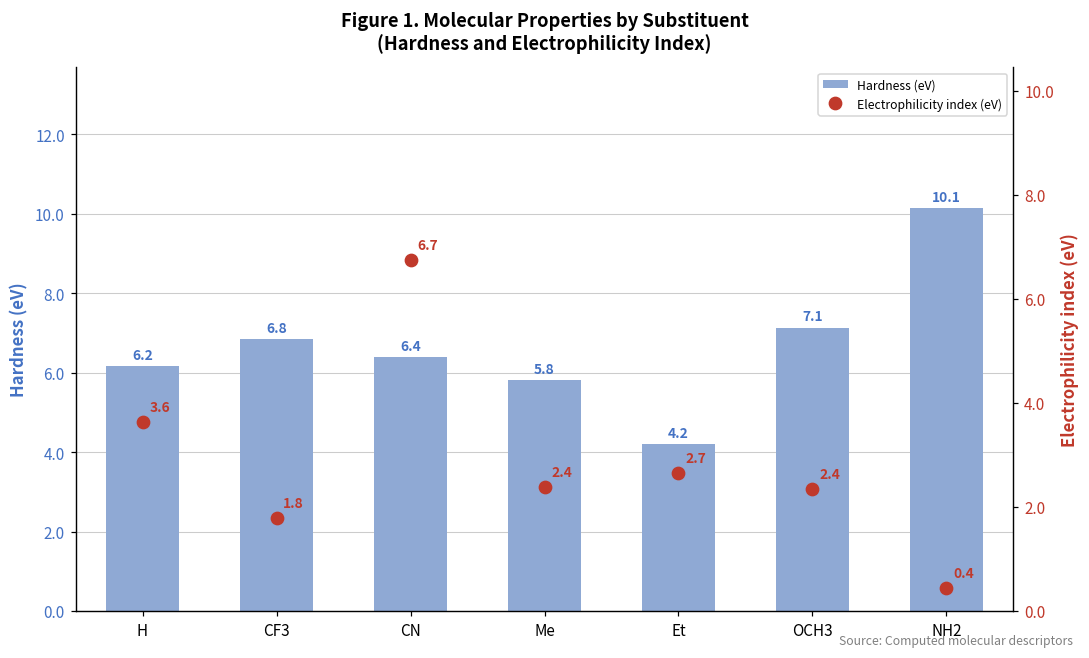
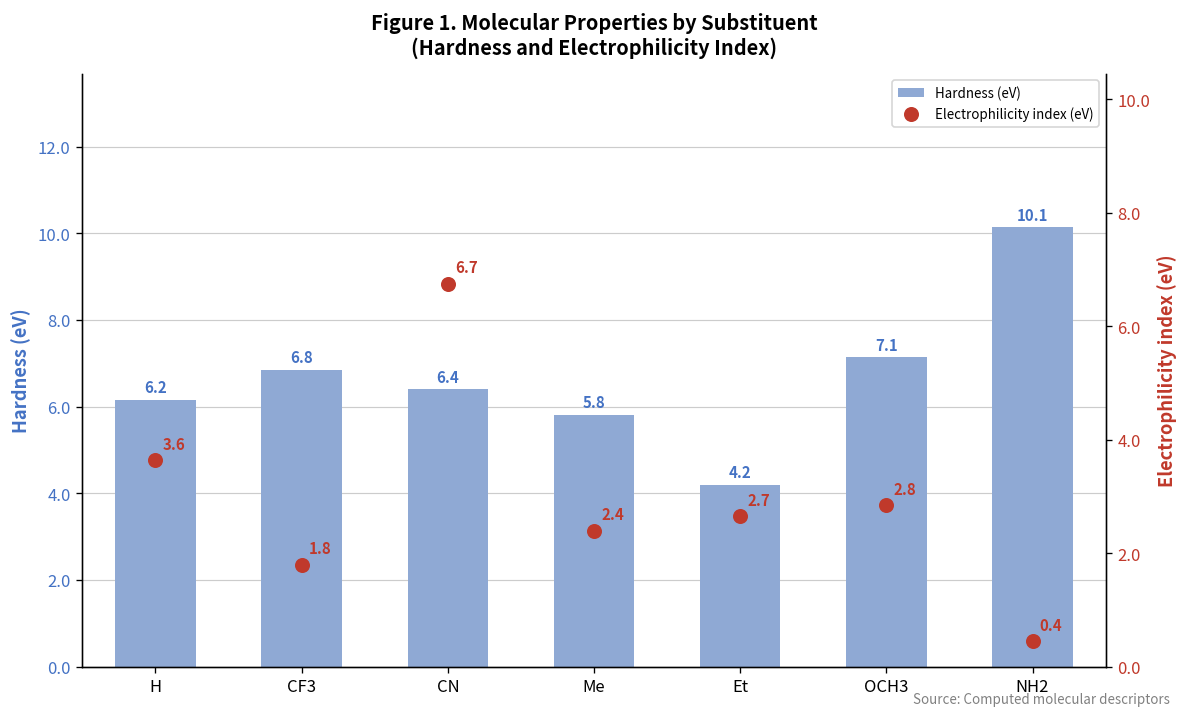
Electrophilicity index (eV), OCH3: 2.4 -> 2.8
